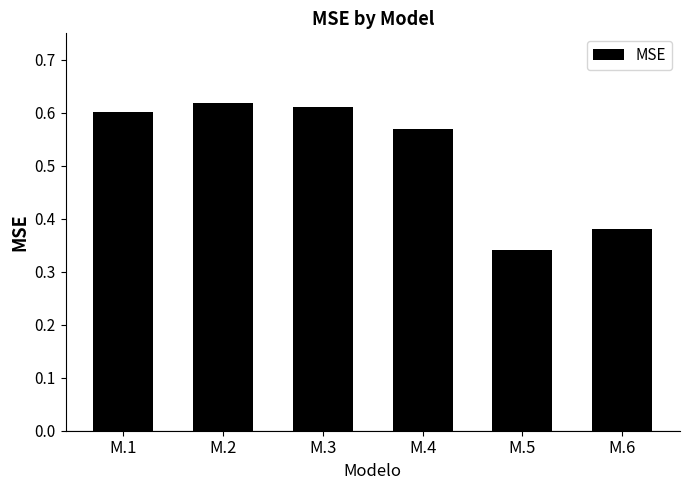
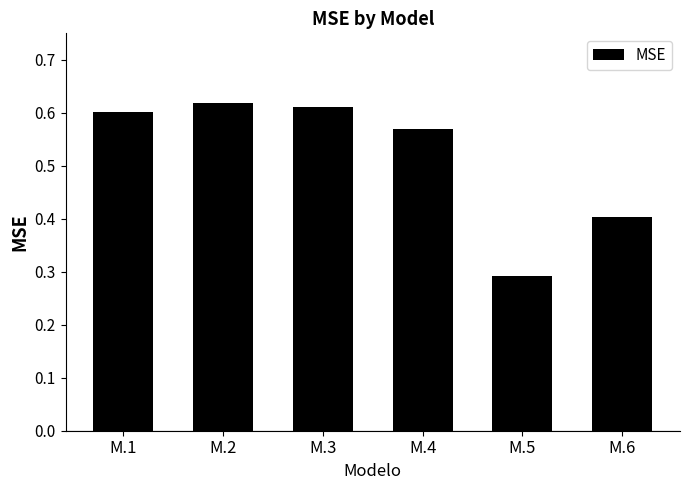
M.5: 0.34 -> 0.29
M.6: 0.38 -> 0.40
